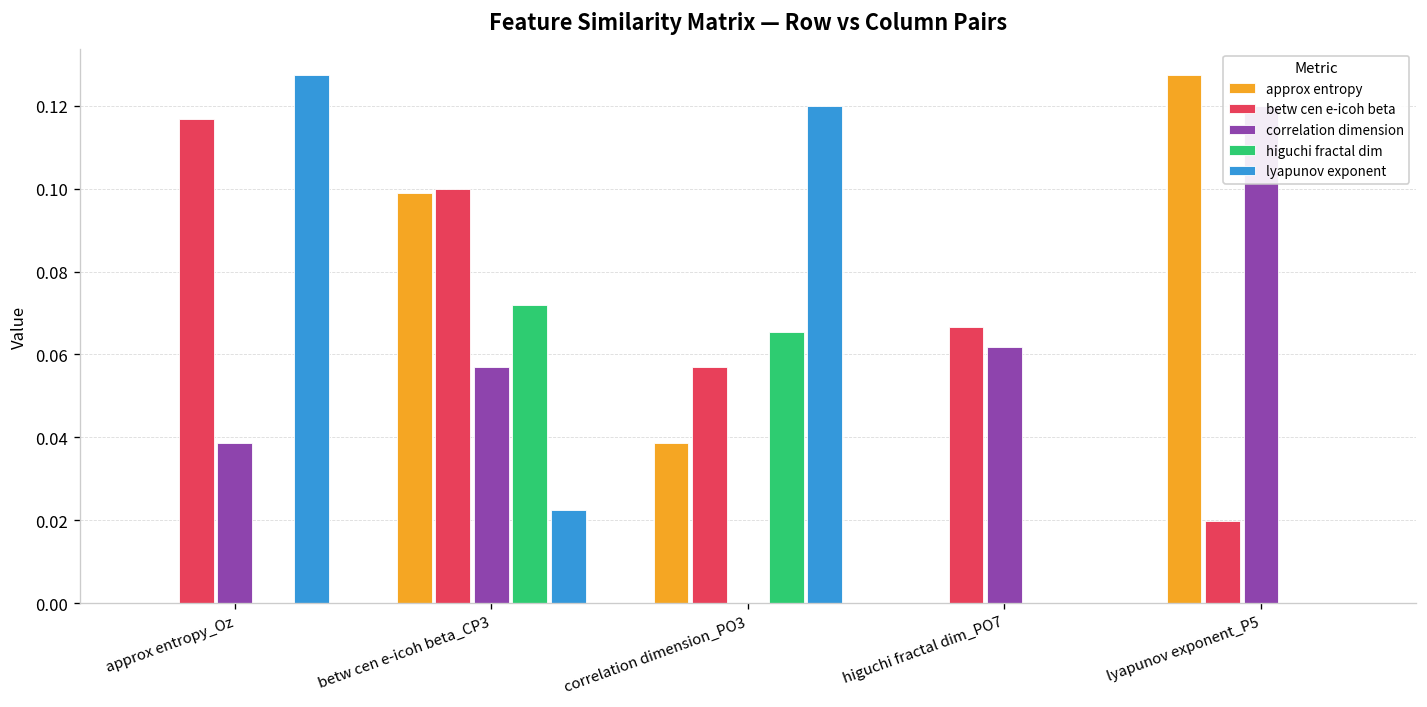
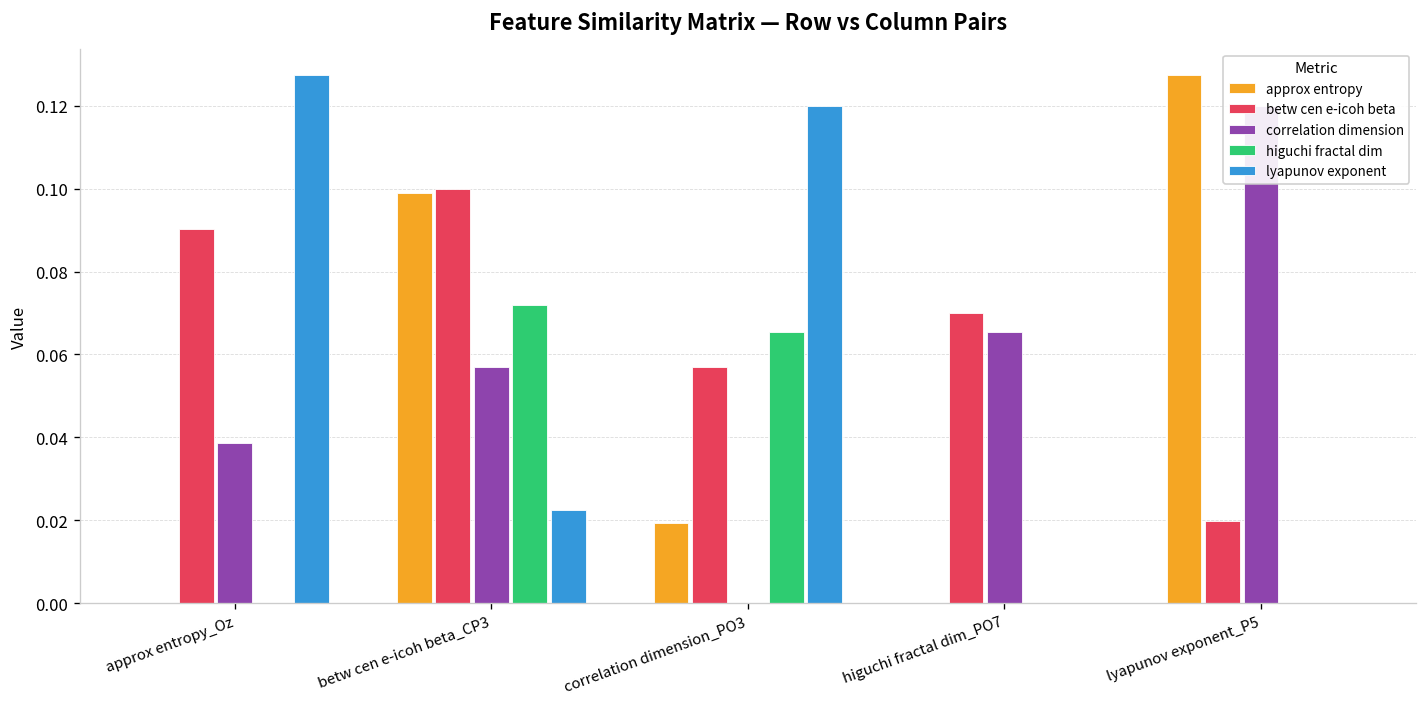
betw cen e-icoh beta, approx entropy_Oz: 0.117 -> 0.090
approx entropy, correlation dimension_PO3: 0.039 -> 0.019
betw cen e-icoh beta, higuchi fractal dim_PO7: 0.067 -> 0.070
correlation dimension, higuchi fractal dim_PO7: 0.062 -> 0.065
